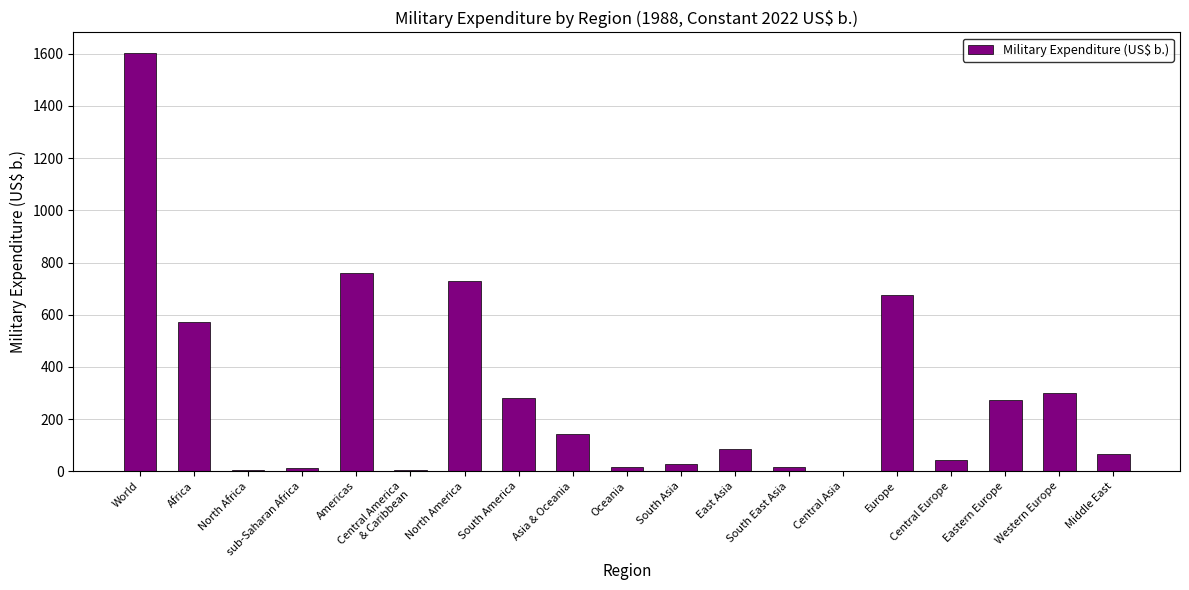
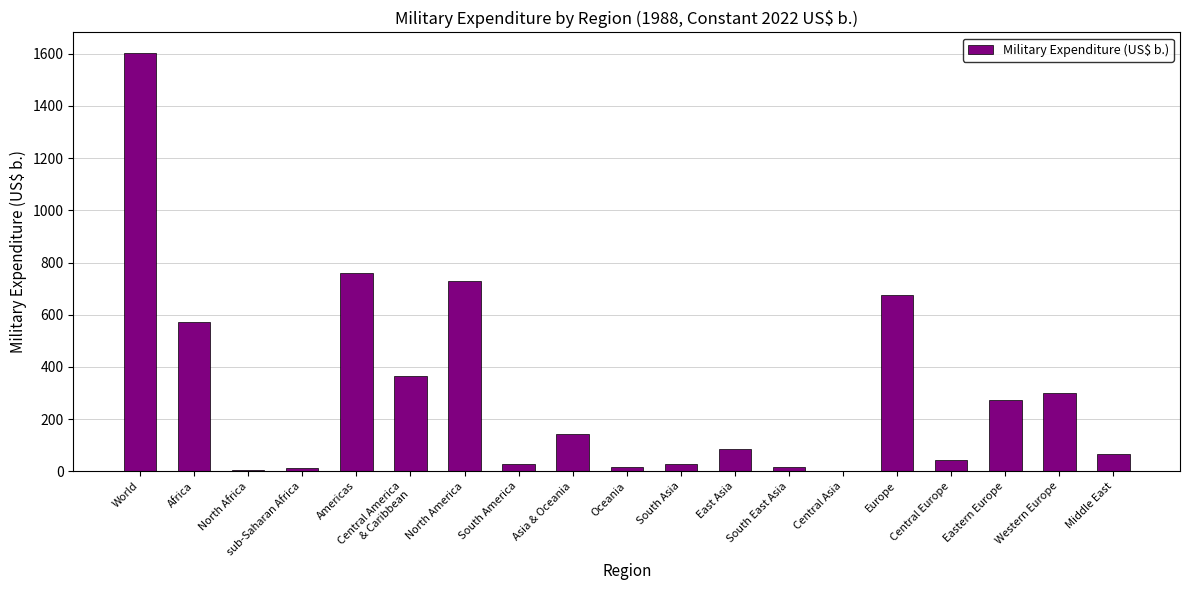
Central America & Caribbean: 0 -> 360
South America: 280 -> 30
